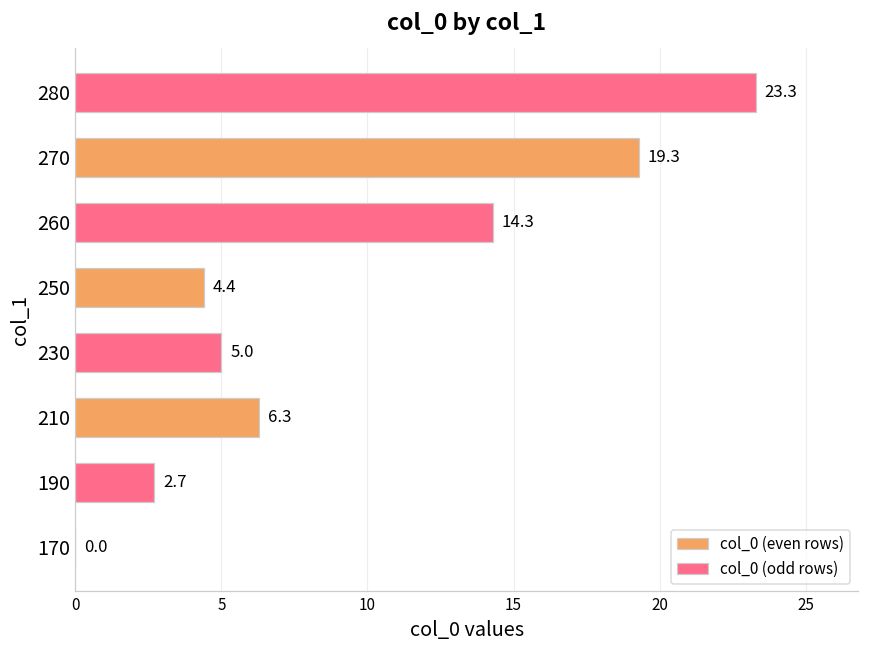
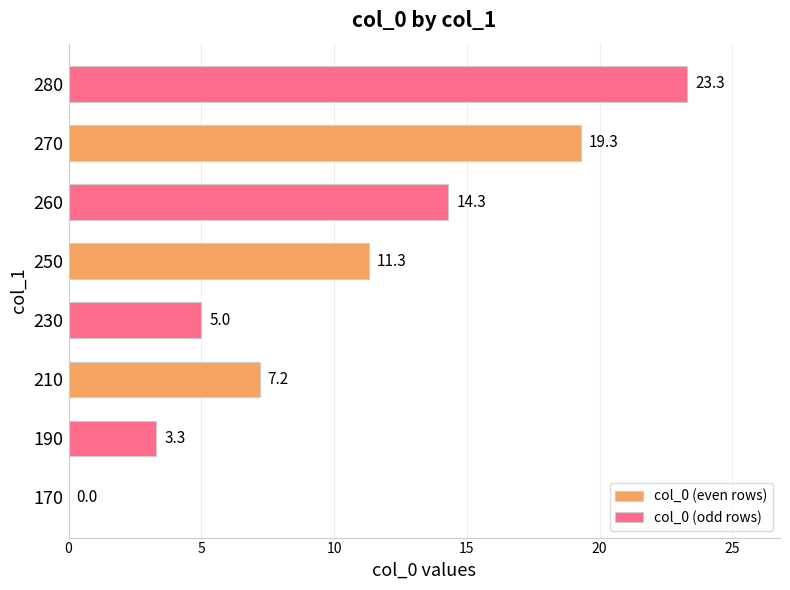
col_0 (even rows), 250: 4.4 -> 11.3
col_0 (even rows), 210: 6.3 -> 7.2
col_0 (odd rows), 190: 2.7 -> 3.3
